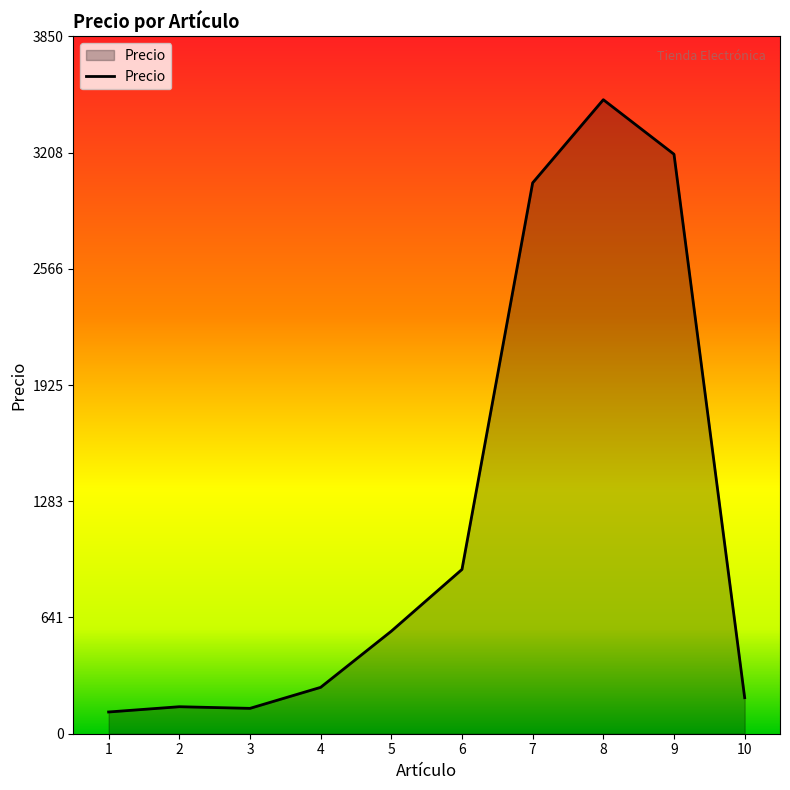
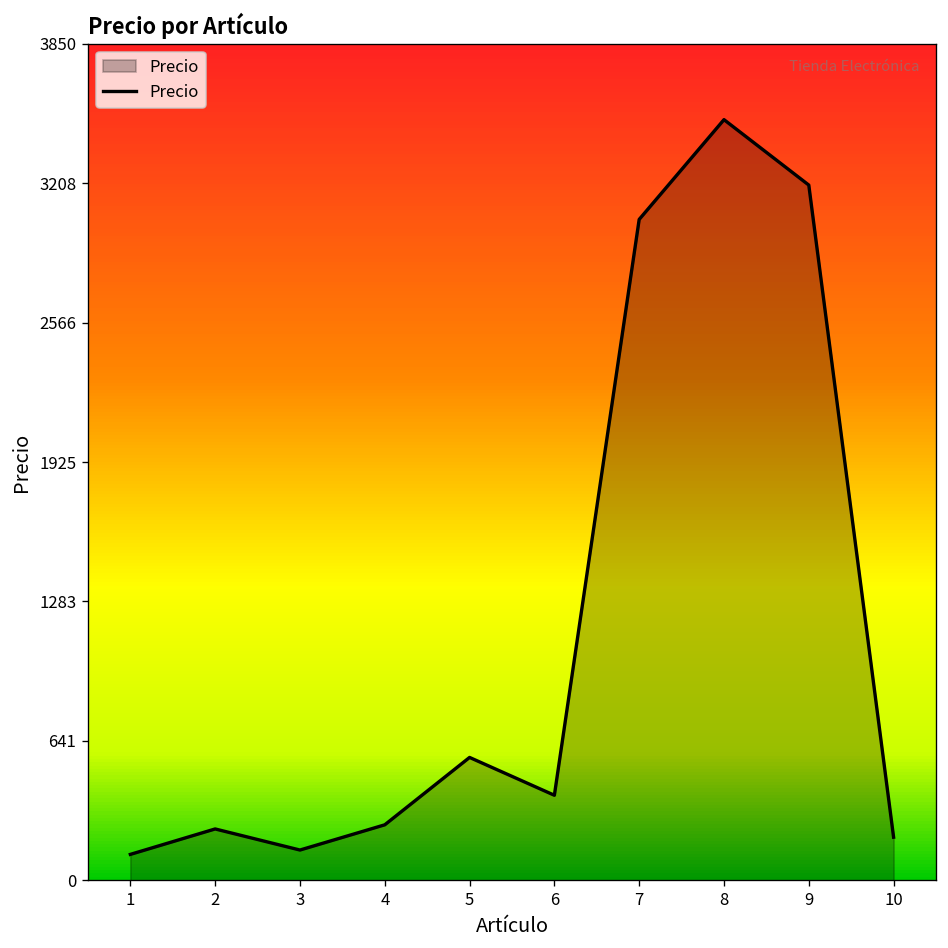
2: 150 -> 240
6: 910 -> 390
